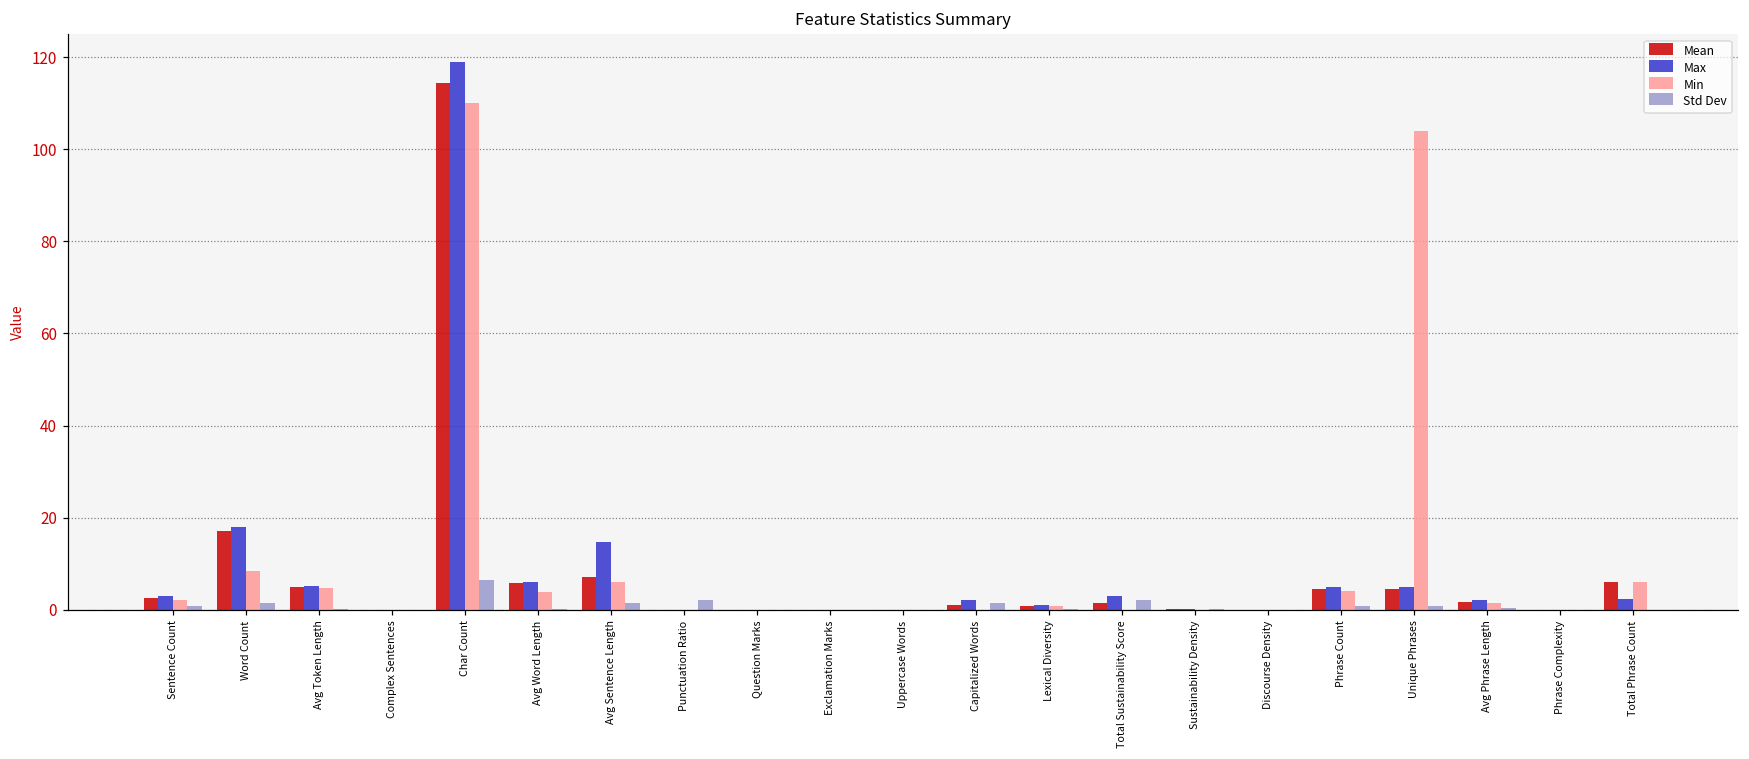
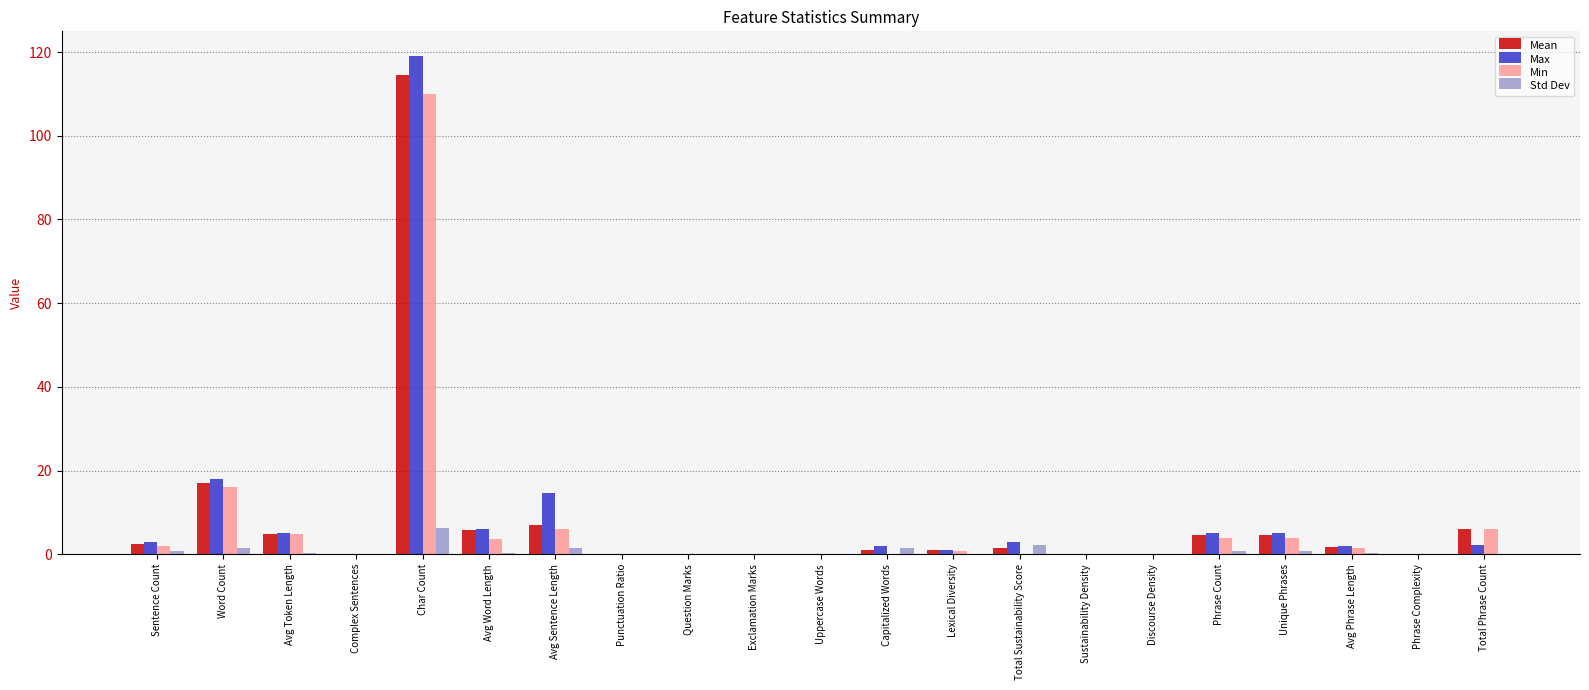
Min, Word Count: 8 -> 16
Std Dev, Punctuation Ratio: 2 -> 0
Min, Unique Phrases: 104 -> 4
